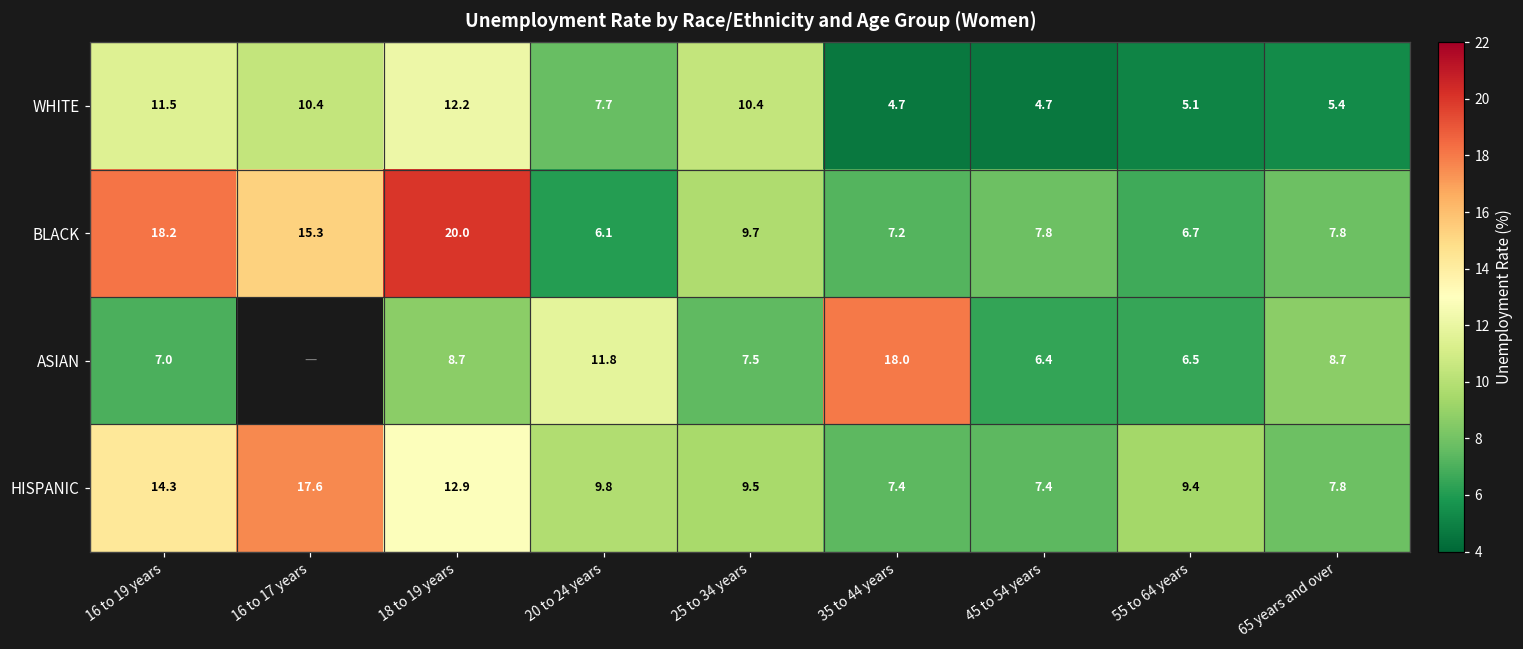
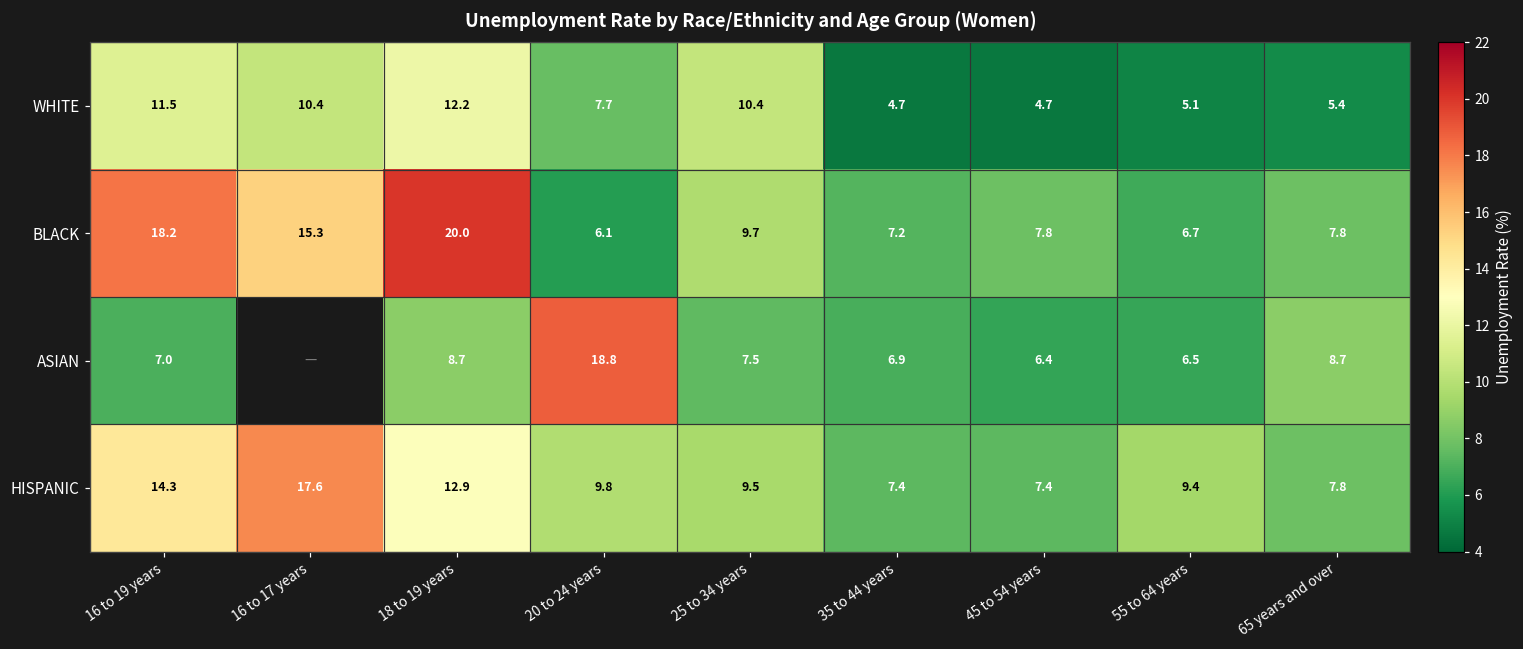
ASIAN, 20 to 24 years: 11.8 -> 18.8
ASIAN, 35 to 44 years: 18.0 -> 6.9
